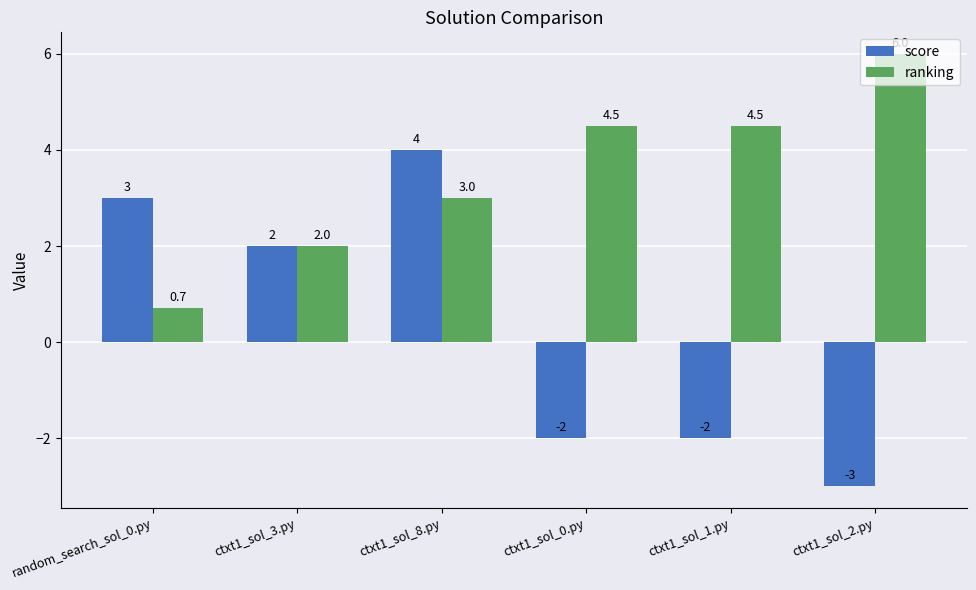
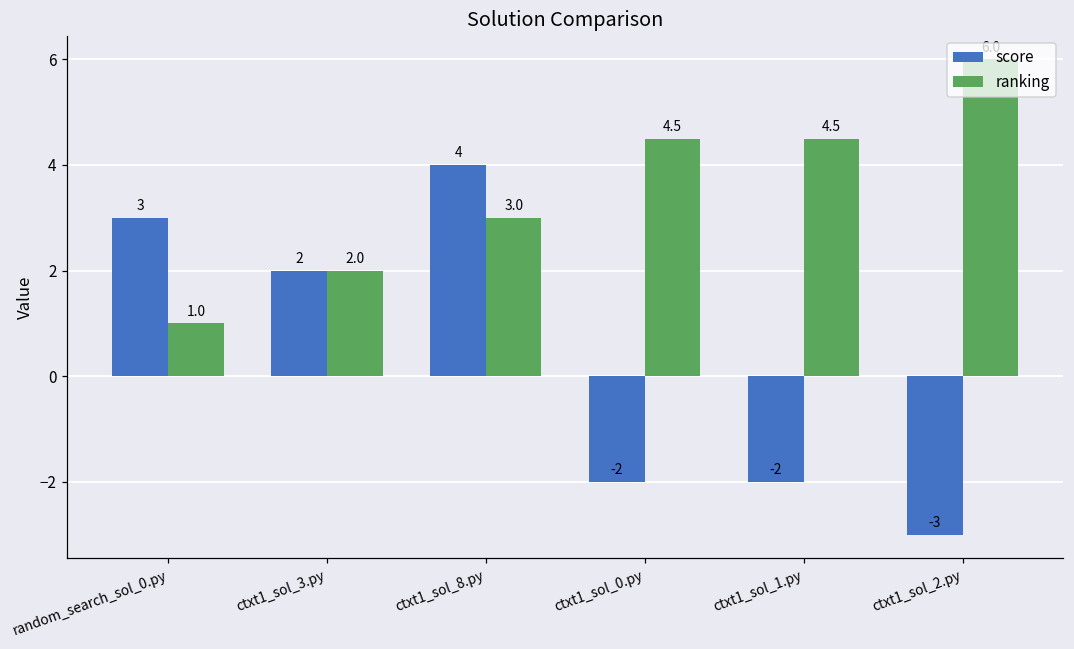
ranking, random_search_sol_0.py: 0.7 -> 1.0
